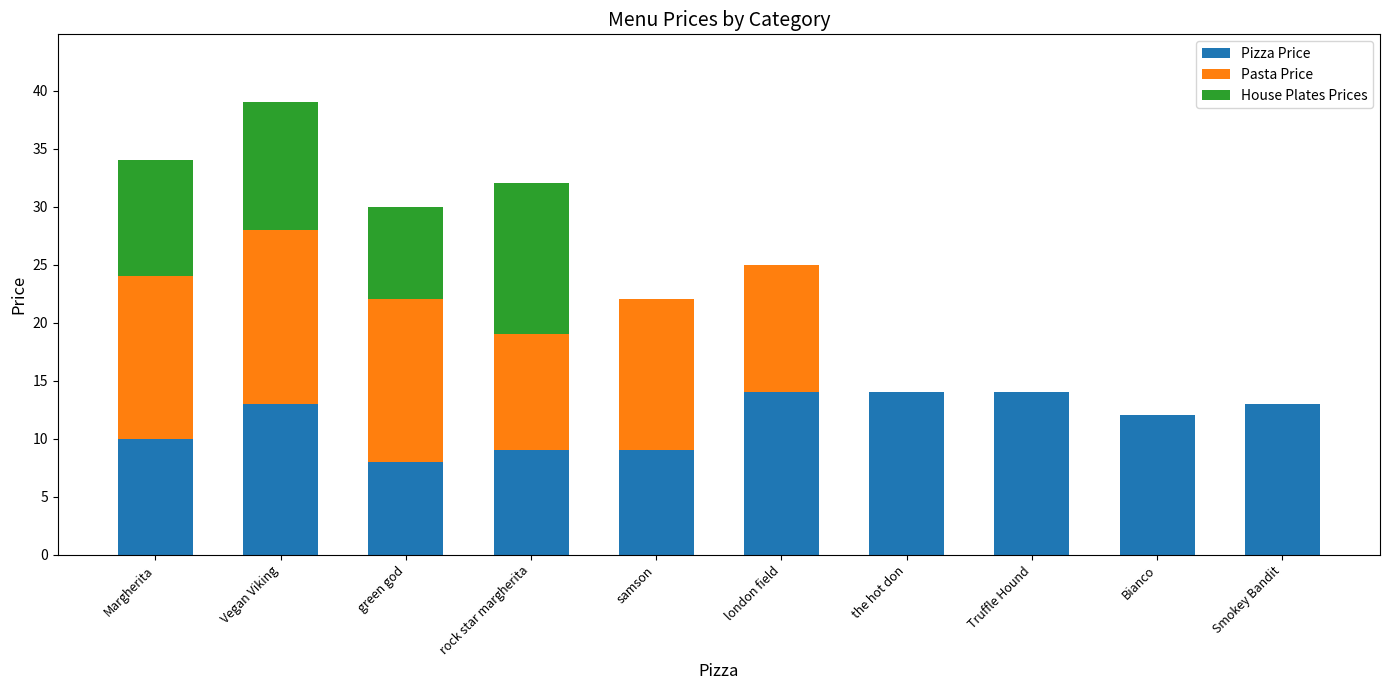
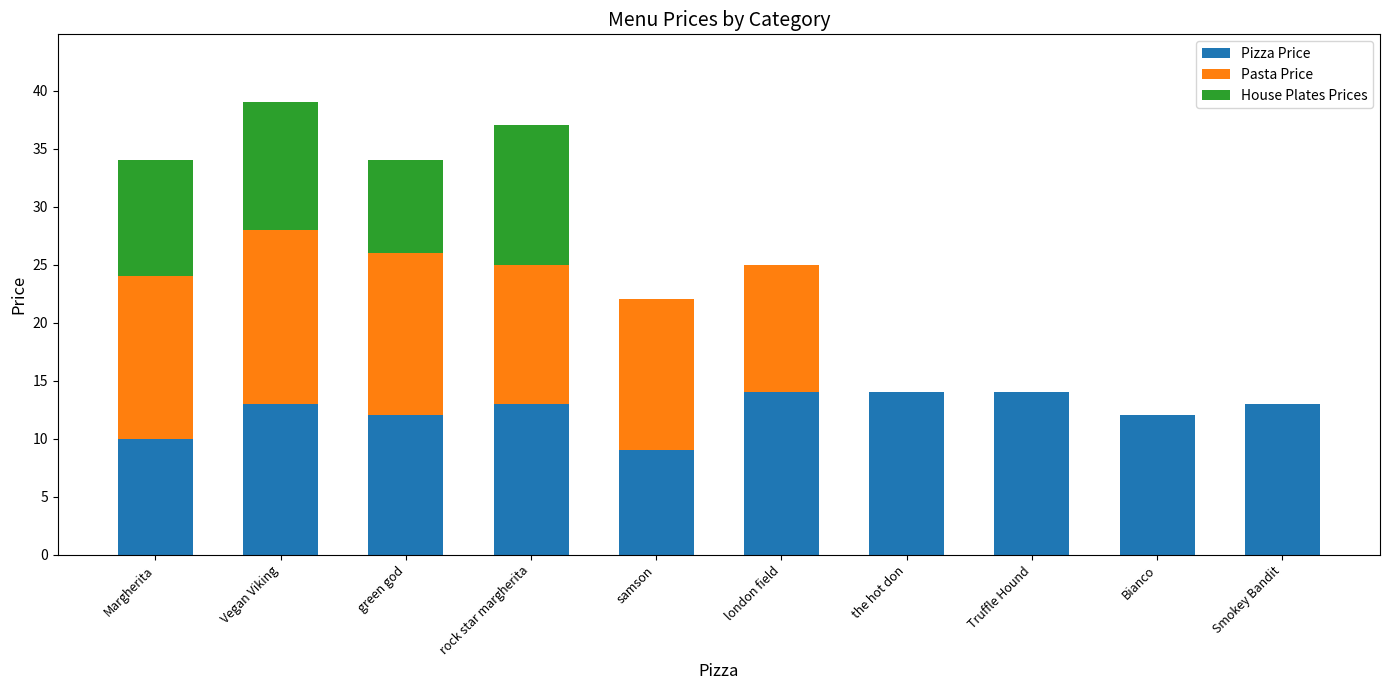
Pizza Price, green god: 8 -> 12
Pizza Price, rock star margherita: 9 -> 13
Pasta Price, rock star margherita: 10 -> 12
House Plates Prices, rock star margherita: 13 -> 12
